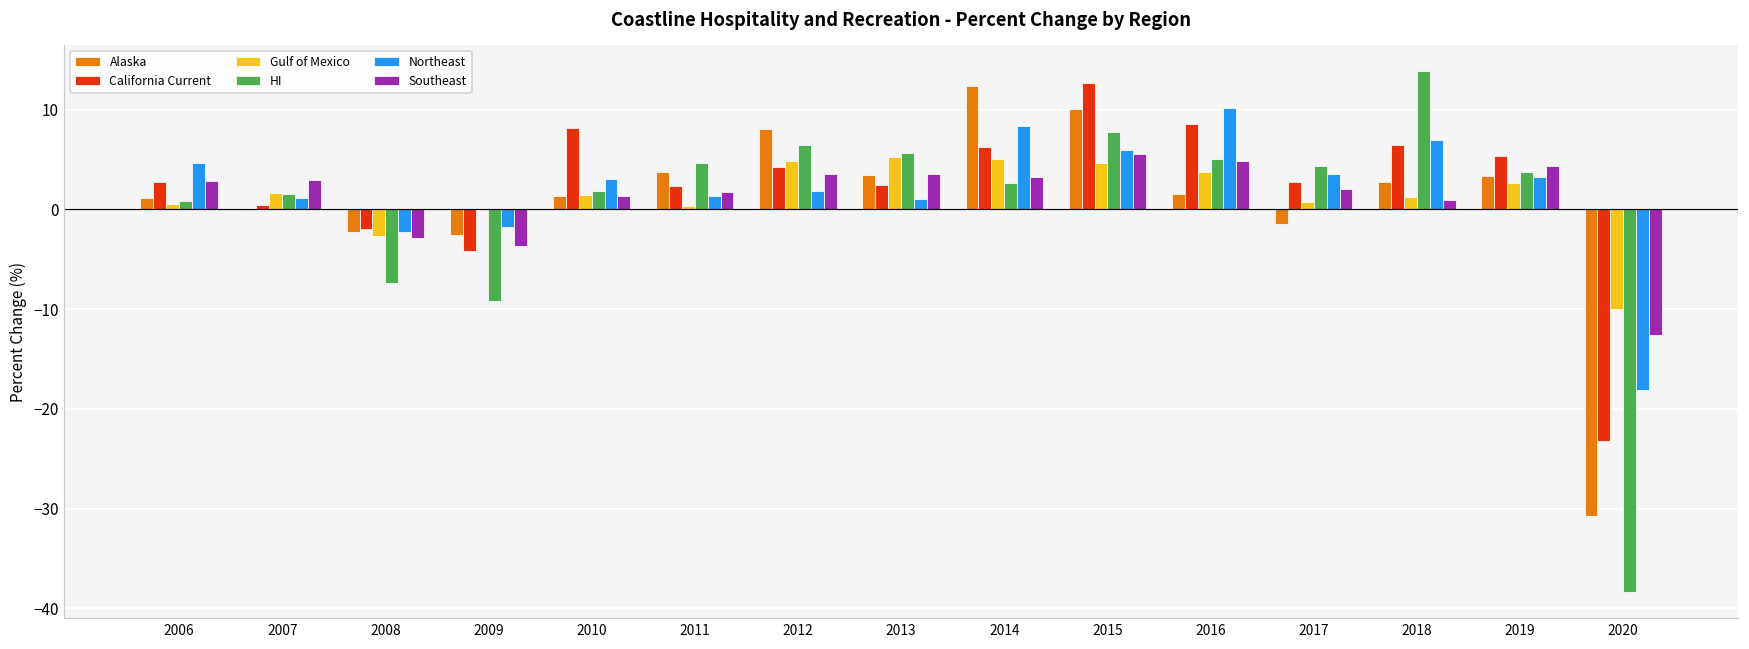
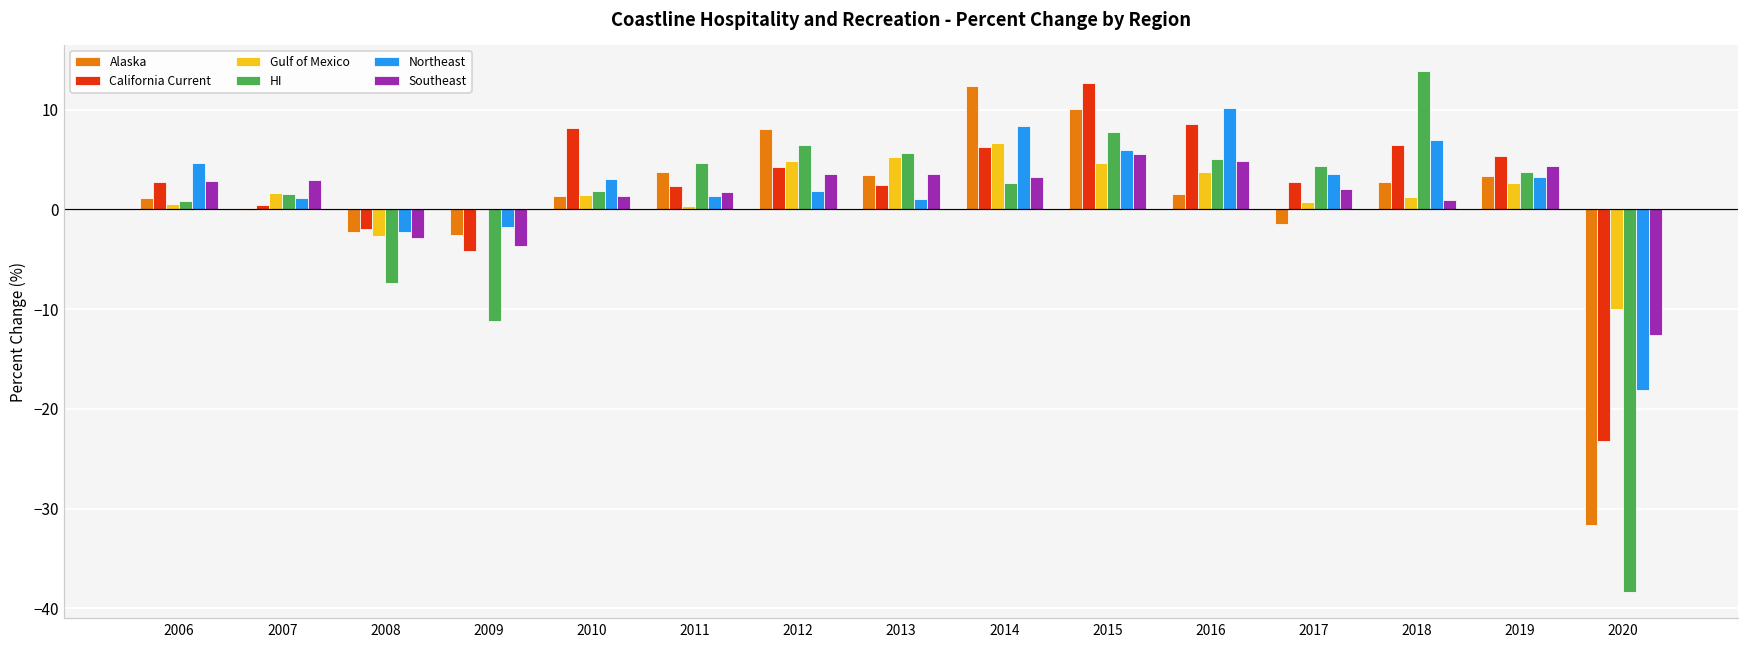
HI, 2009: -9 -> -11
Gulf of Mexico, 2014: 5 -> 7
Alaska, 2020: -31 -> -32
